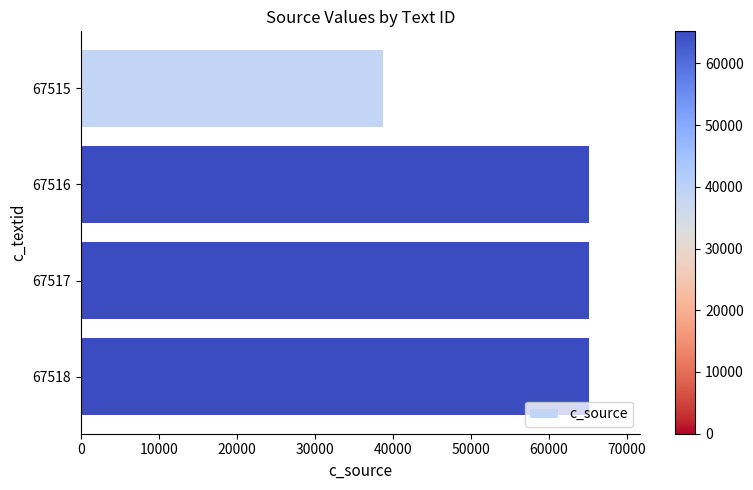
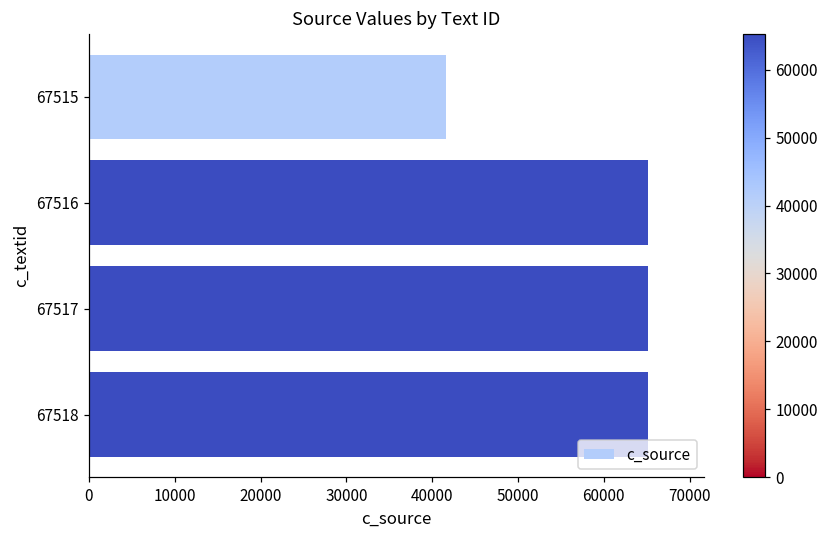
67515: 39000 -> 42000
